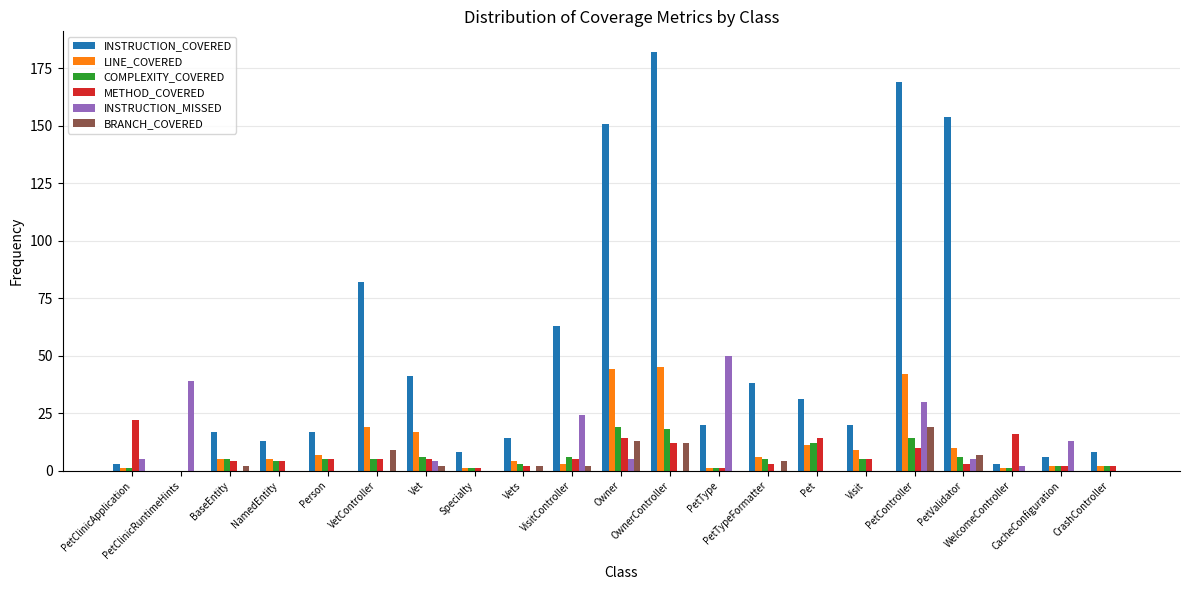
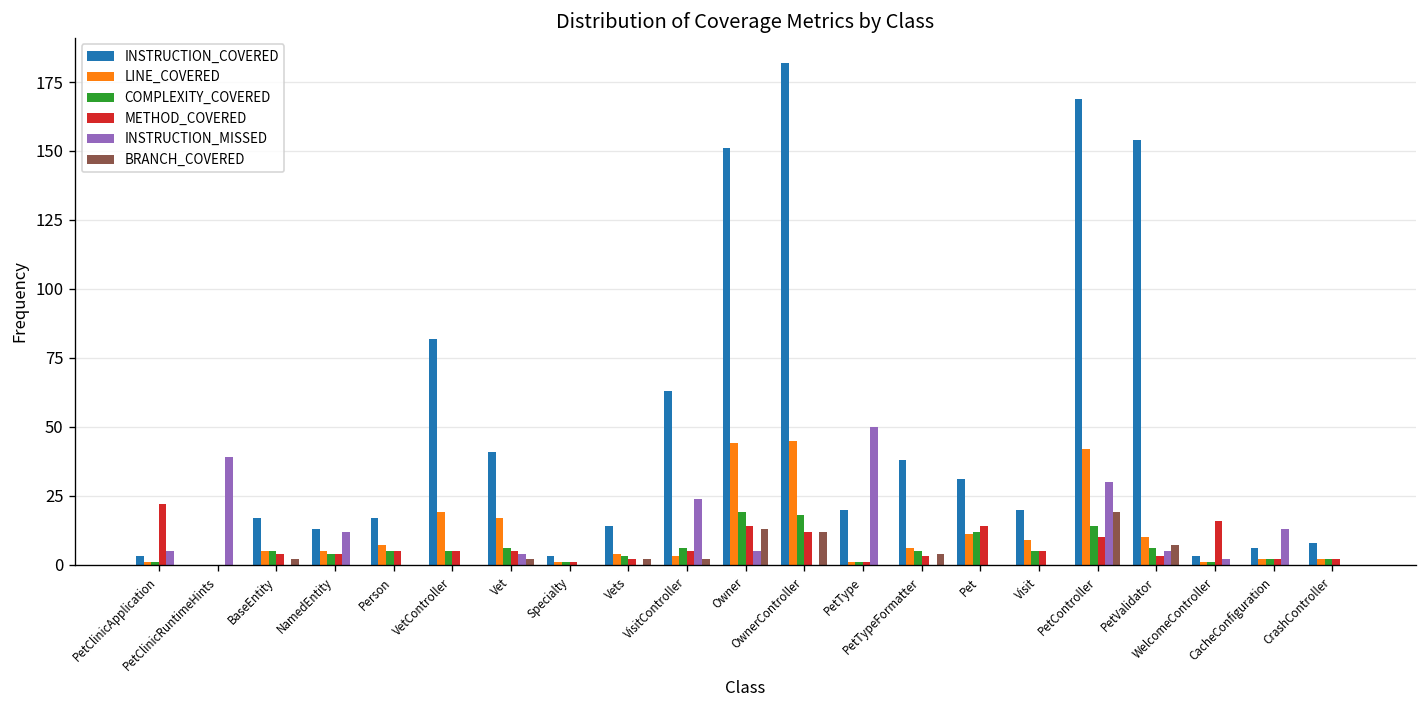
INSTRUCTION_MISSED, NamedEntity: 0 -> 12
BRANCH_COVERED, VetController: 9 -> 0
INSTRUCTION_COVERED, Specialty: 8 -> 3
